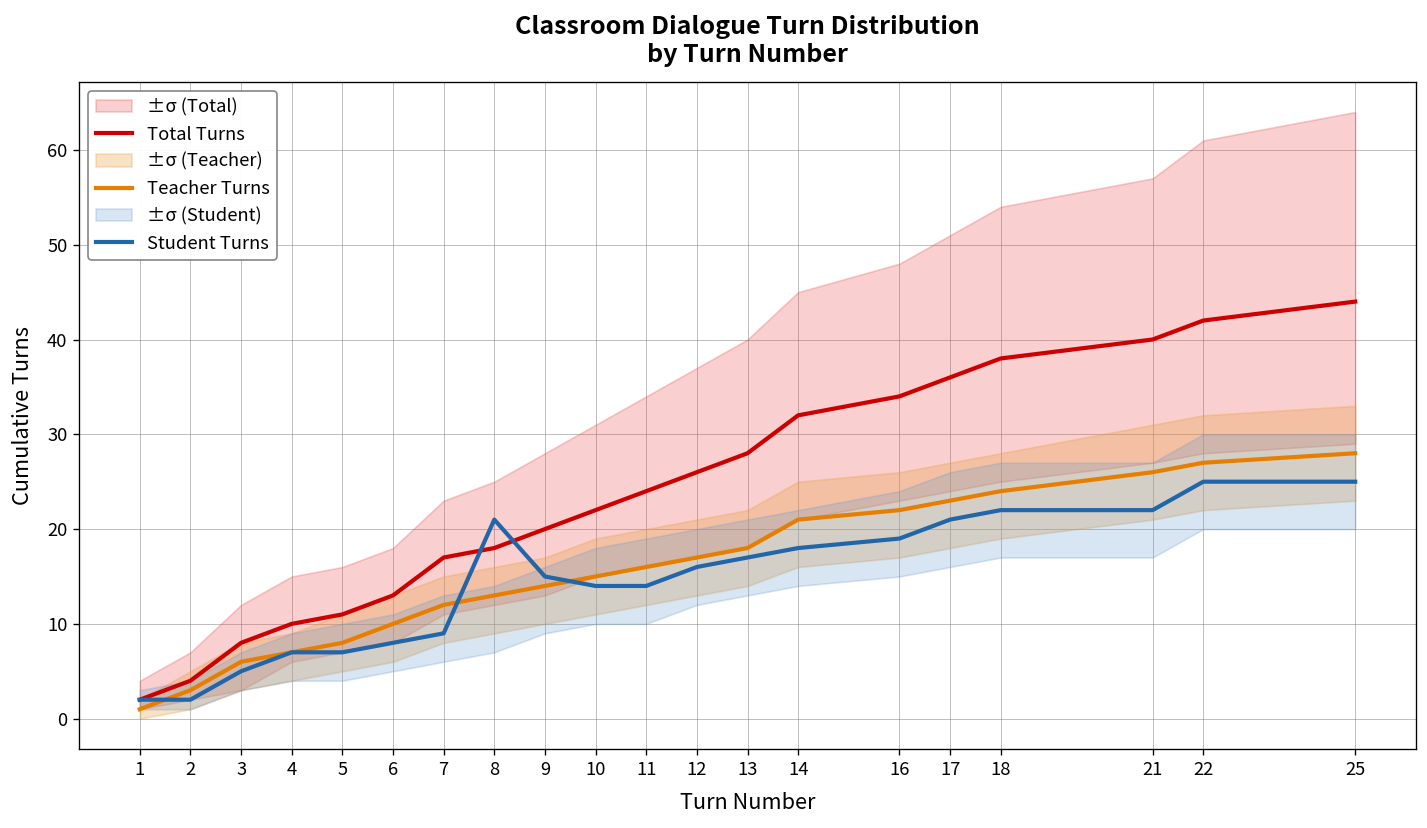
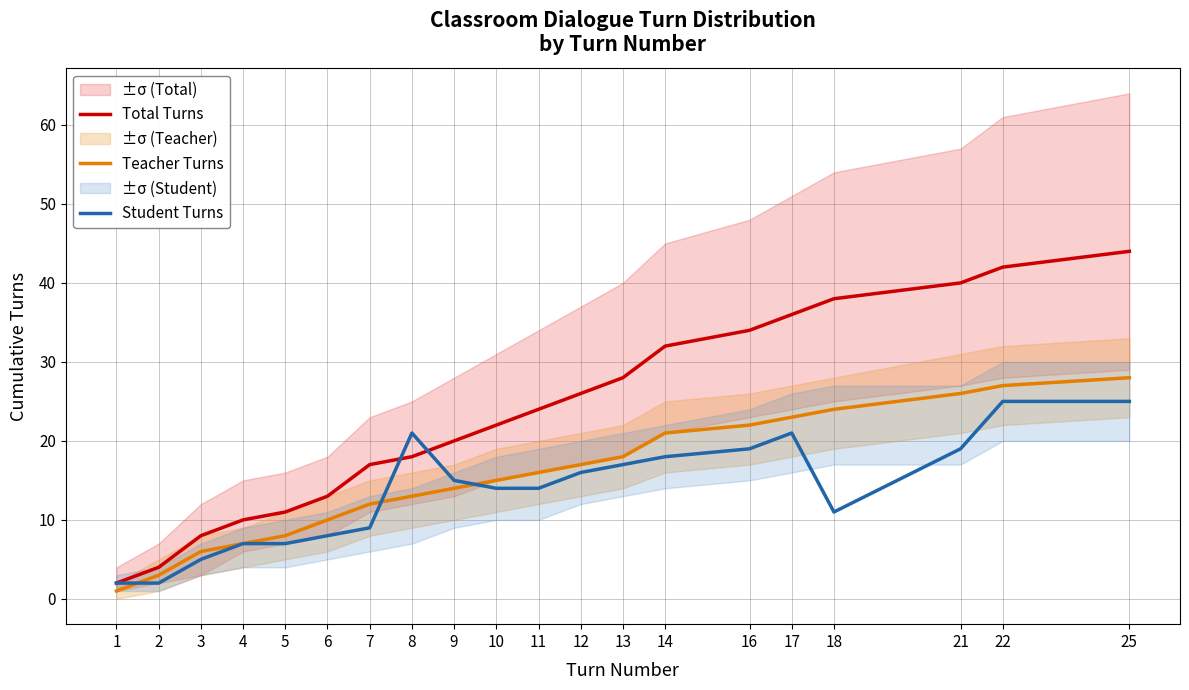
Student Turns, 18: 22 -> 11
Student Turns, 21: 22 -> 19
